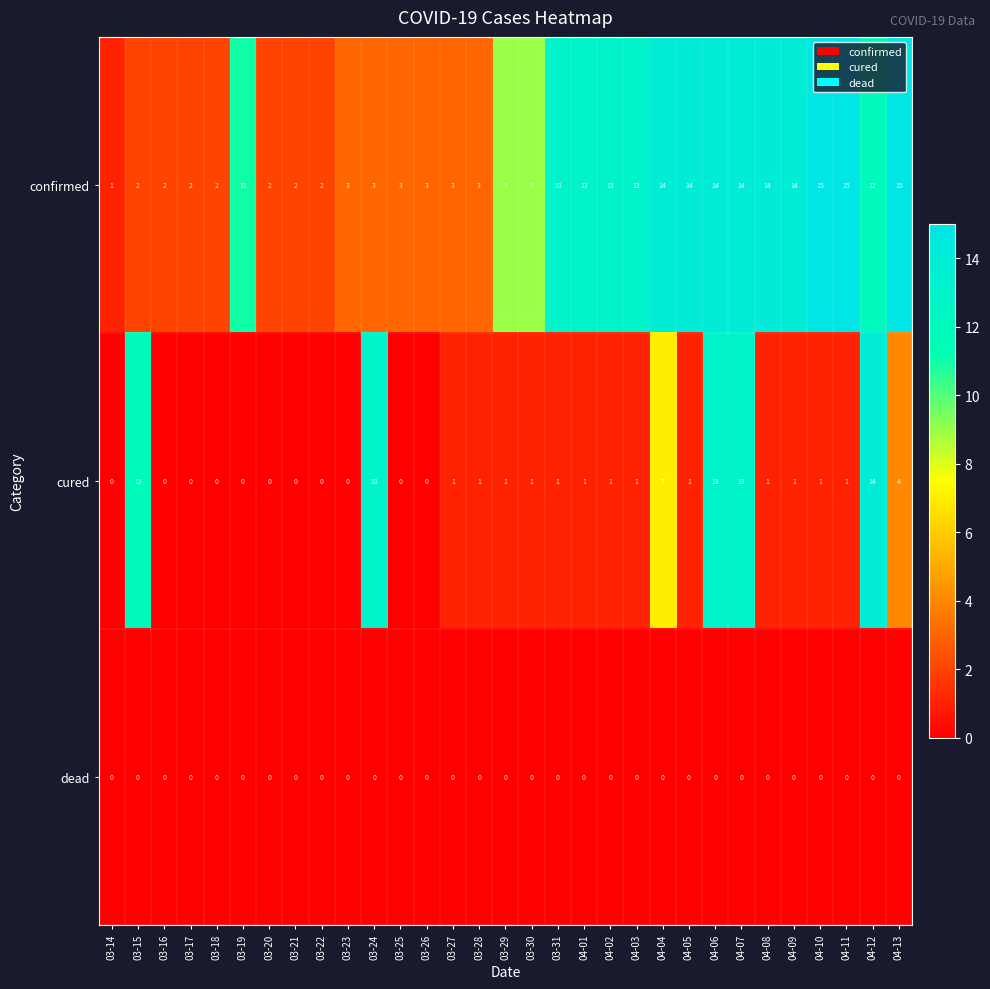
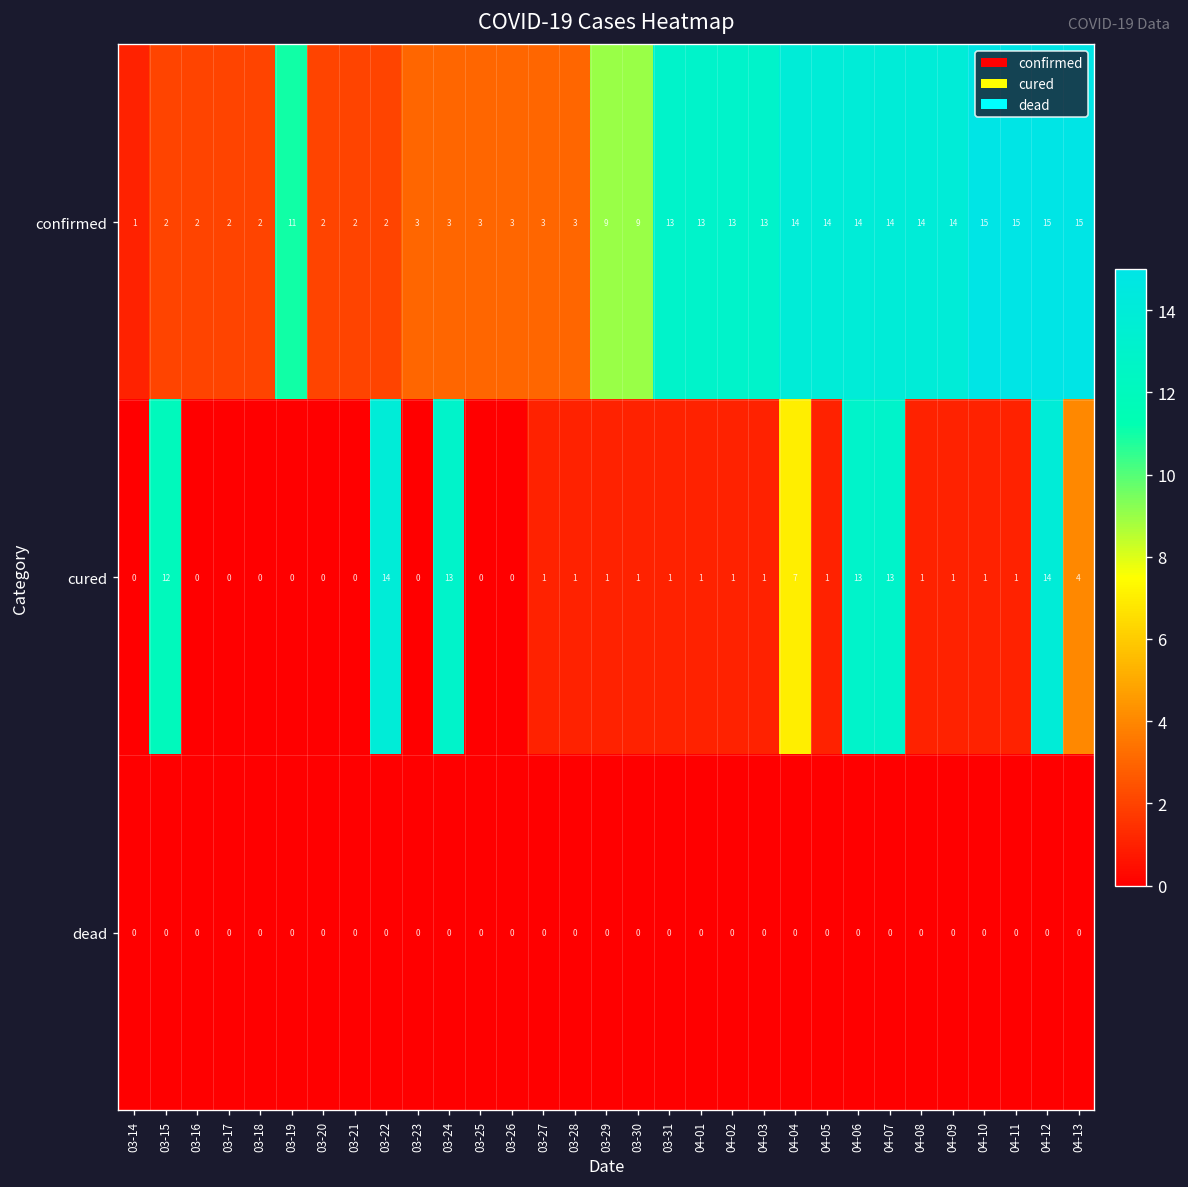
confirmed, 04-12: 12 -> 15
cured, 03-22: 0 -> 14
